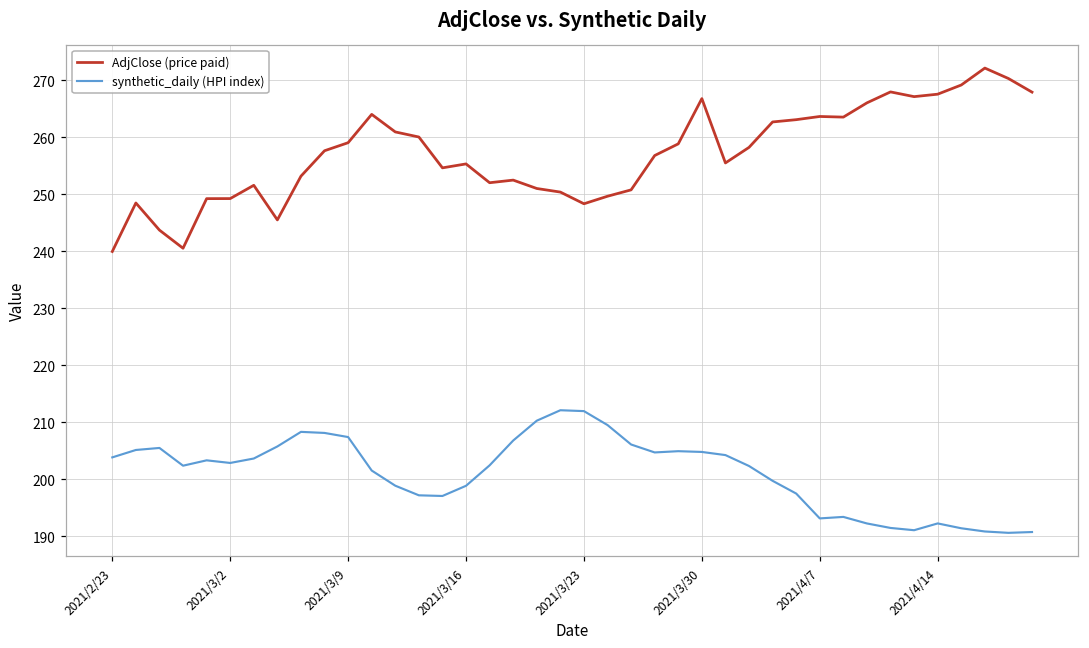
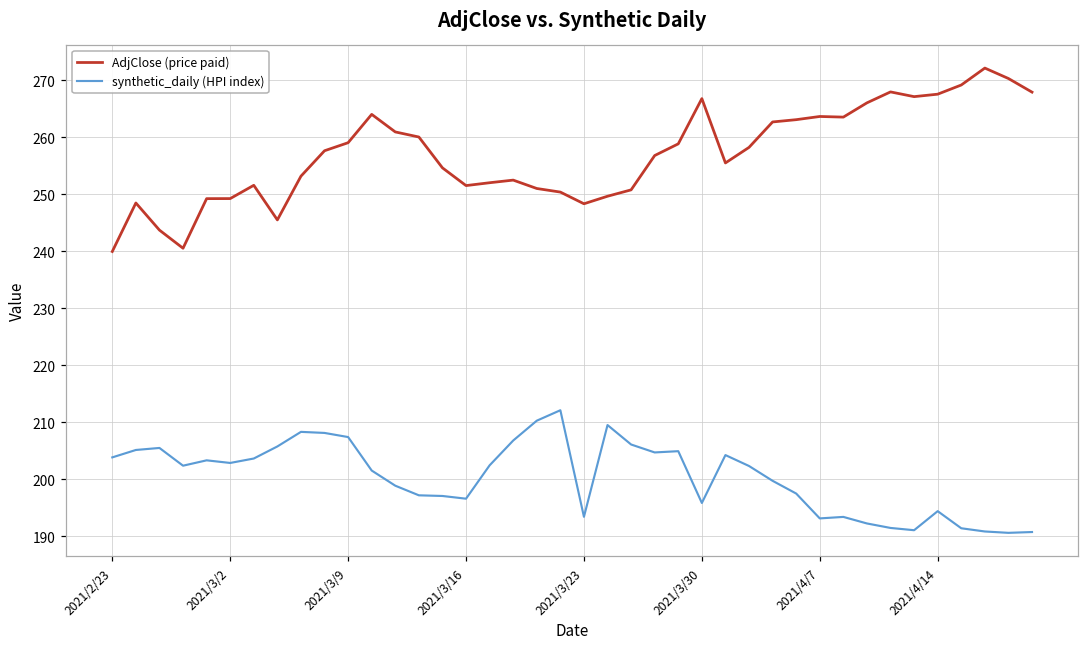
AdjClose (price paid), 2021/3/16: 255 -> 252
synthetic_daily (HPI index), 2021/3/16: 199 -> 197
synthetic_daily (HPI index), 2021/3/23: 212 -> 193
synthetic_daily (HPI index), 2021/3/30: 205 -> 196
synthetic_daily (HPI index), 2021/4/14: 192 -> 194
